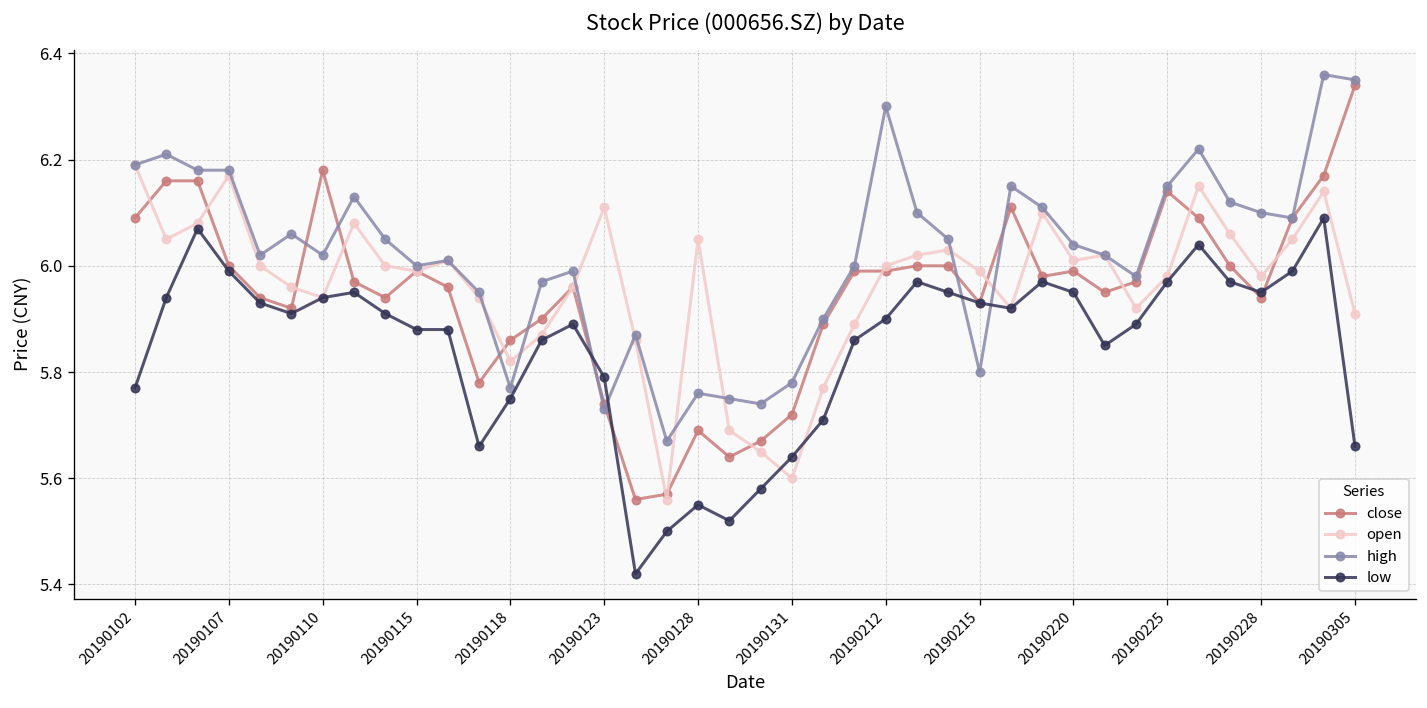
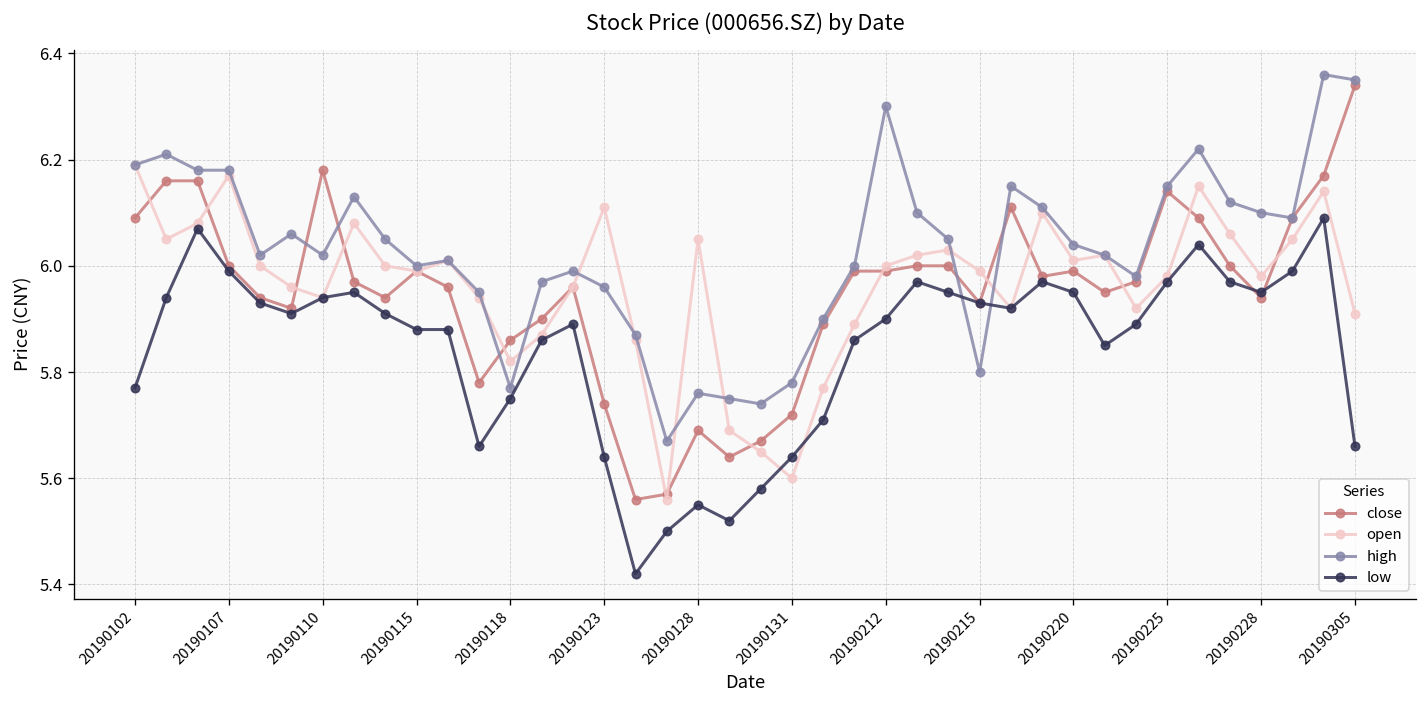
high, 20190123: 5.73 -> 5.96
low, 20190123: 5.79 -> 5.64
